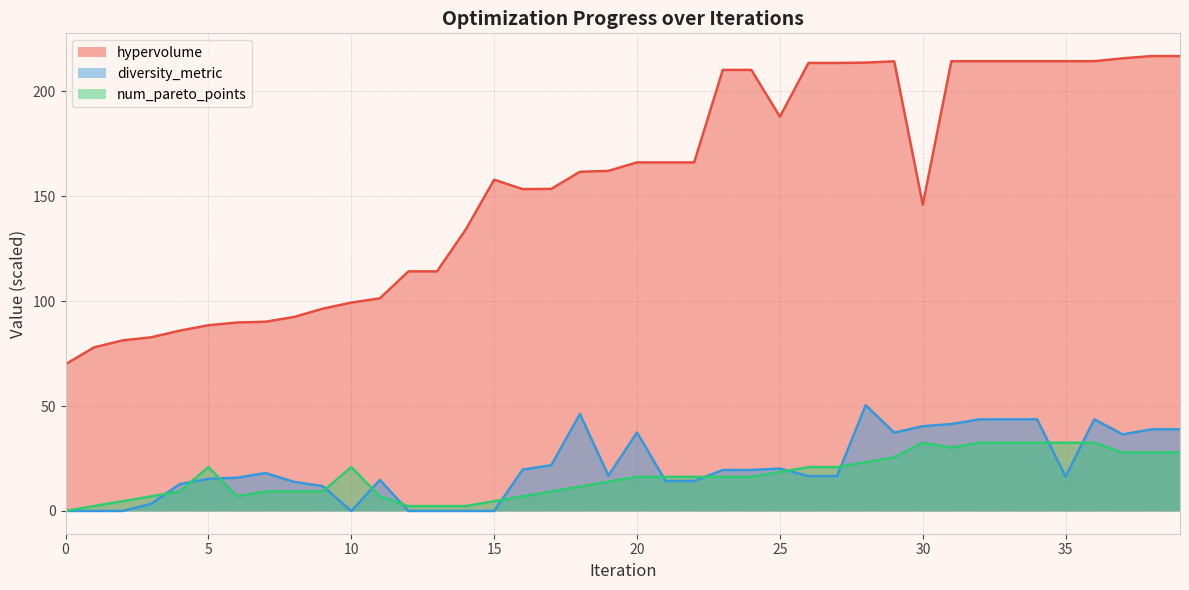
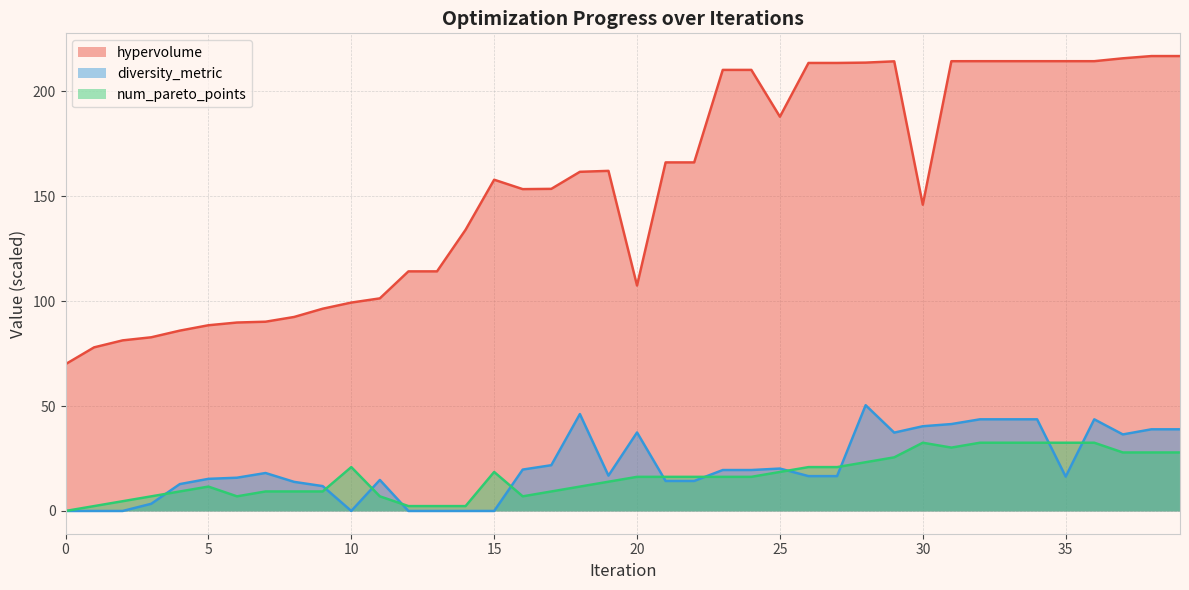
num_pareto_points, 5: 21 -> 12
num_pareto_points, 15: 5 -> 19
hypervolume, 20: 166 -> 107
